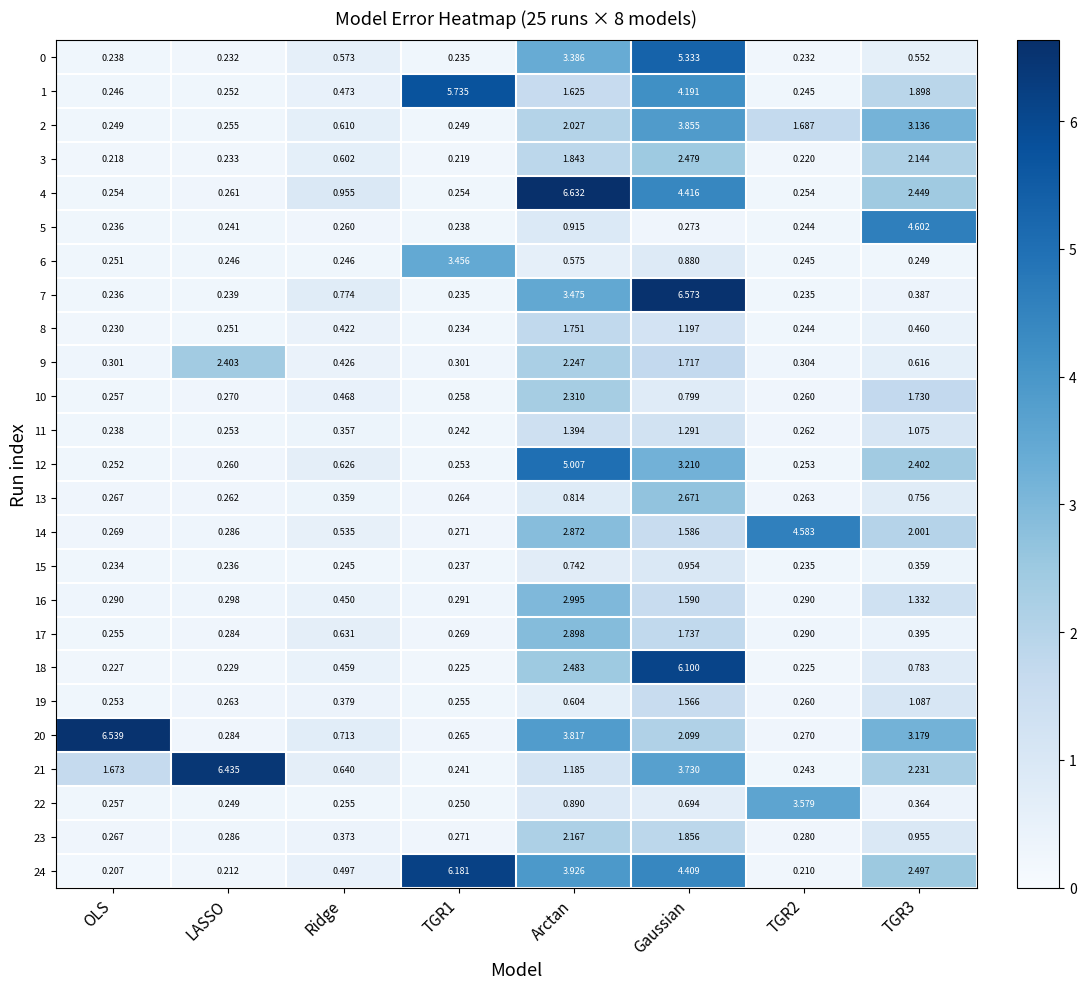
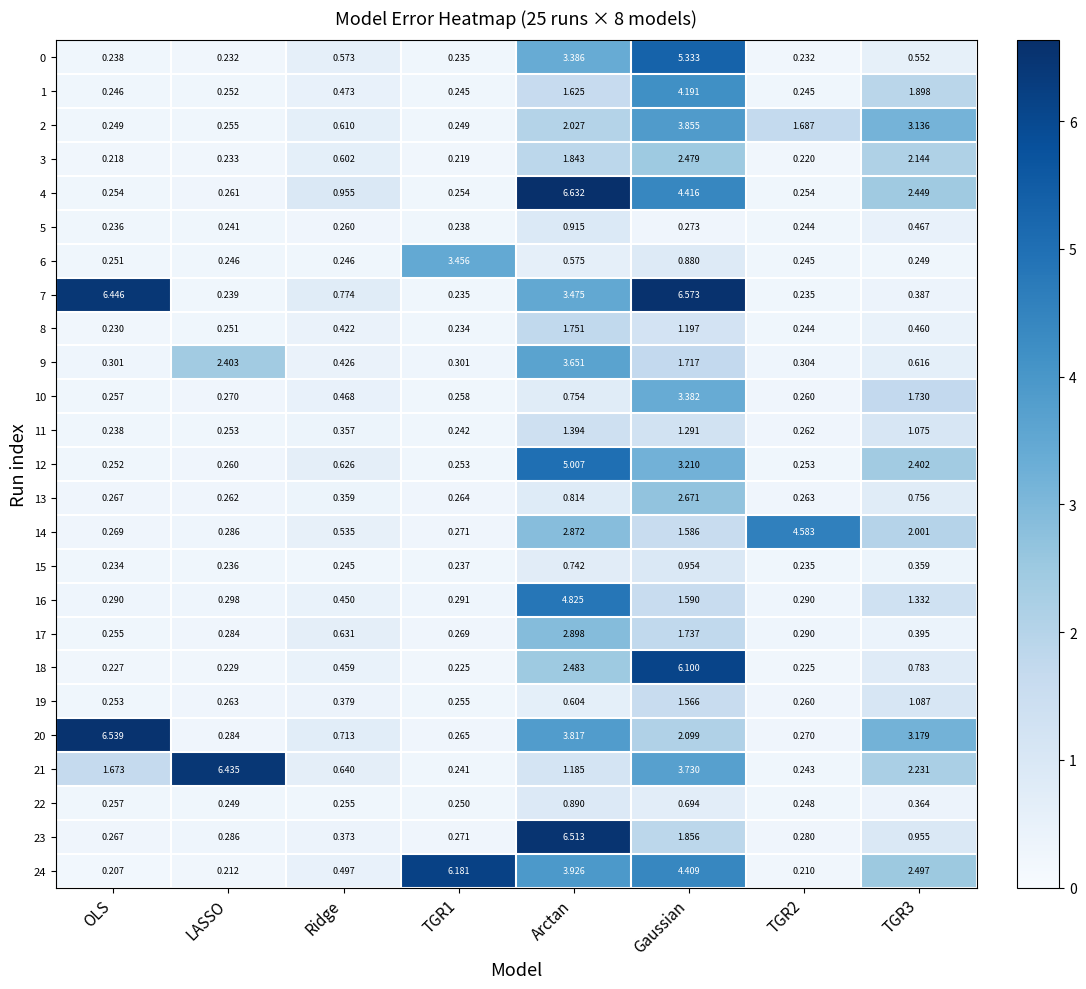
1, TGR1: 5.735 -> 0.245
5, TGR3: 4.602 -> 0.467
7, OLS: 0.236 -> 6.446
9, Arctan: 2.247 -> 3.651
10, Arctan: 2.310 -> 0.754
10, Gaussian: 0.799 -> 3.382
16, Arctan: 2.995 -> 4.825
22, TGR2: 3.579 -> 0.248
23, Arctan: 2.167 -> 6.513
